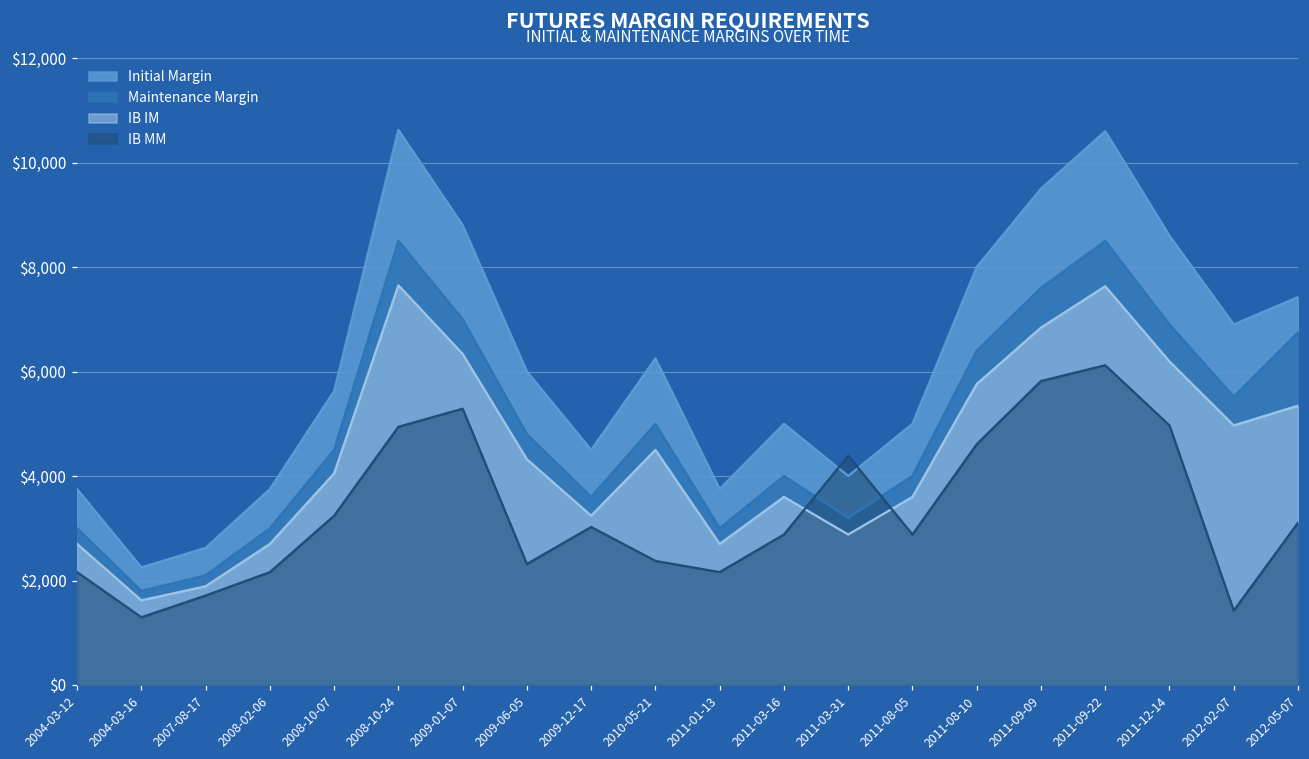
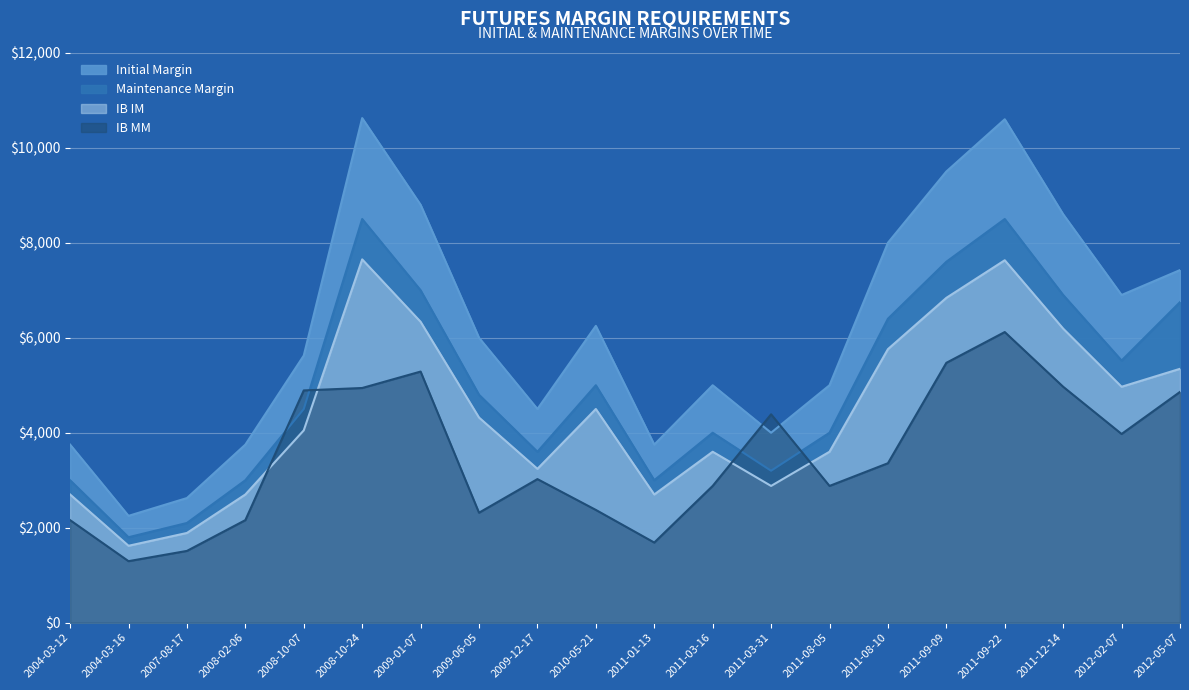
IB MM, 2007-08-17: $1,700 -> $1,500
IB MM, 2008-10-07: $3,200 -> $4,900
IB MM, 2011-01-13: $2,200 -> $1,700
IB MM, 2011-08-10: $4,600 -> $3,400
IB MM, 2011-09-09: $5,800 -> $5,500
IB MM, 2012-02-07: $1,400 -> $4,000
IB MM, 2012-05-07: $3,100 -> $4,900
